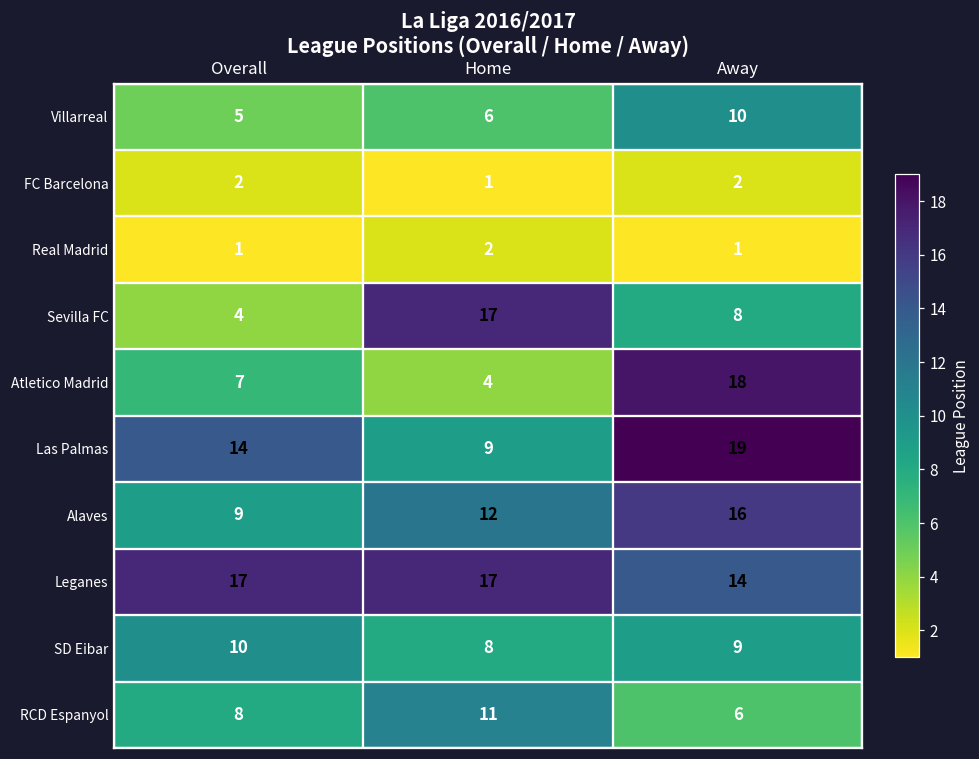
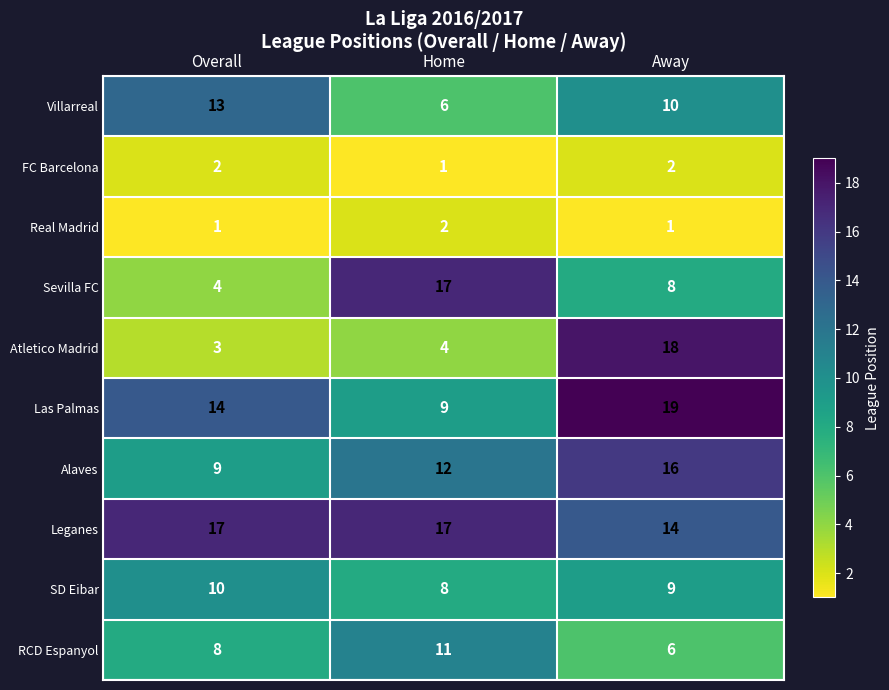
Villarreal, Overall: 5 -> 13
Atletico Madrid, Overall: 7 -> 3
